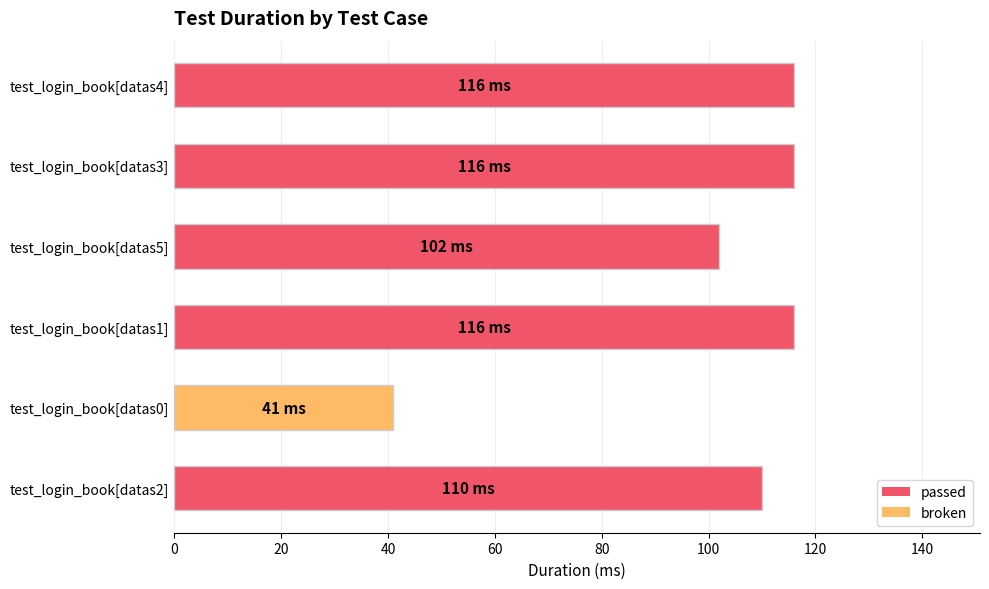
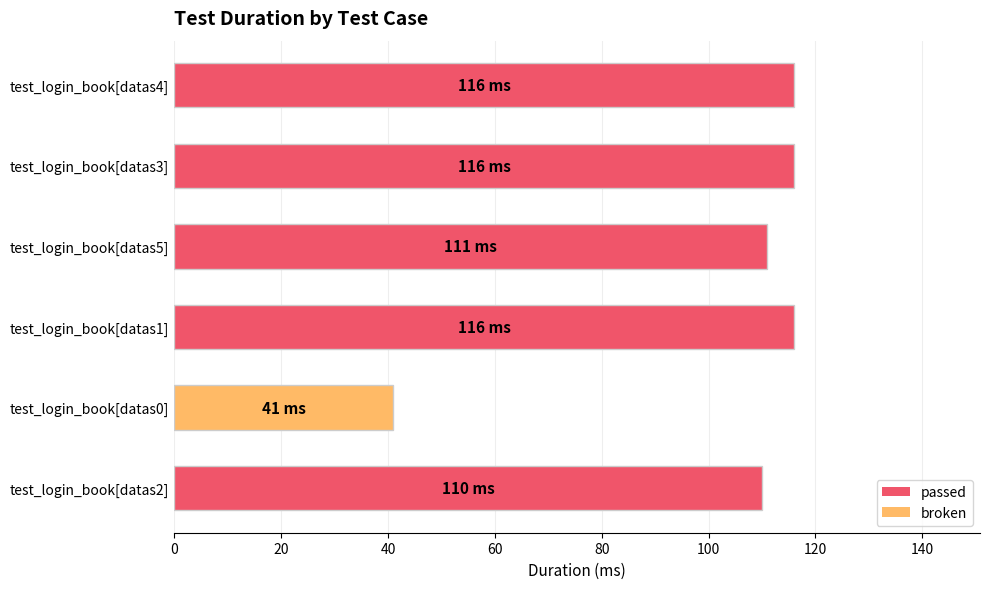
test_login_book[datas5]: 102 -> 111
